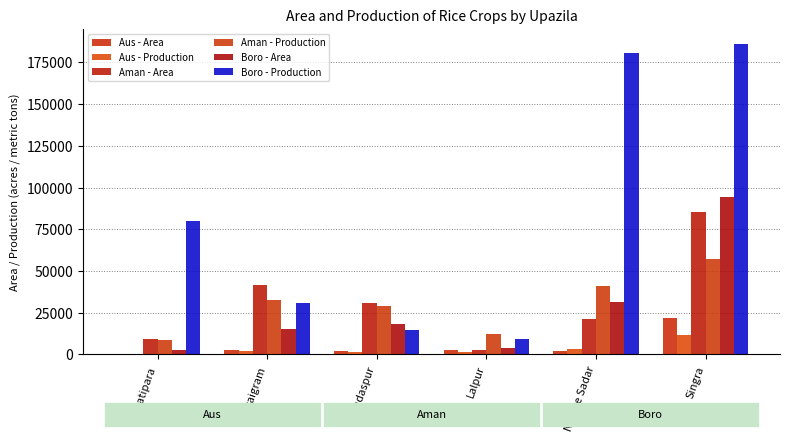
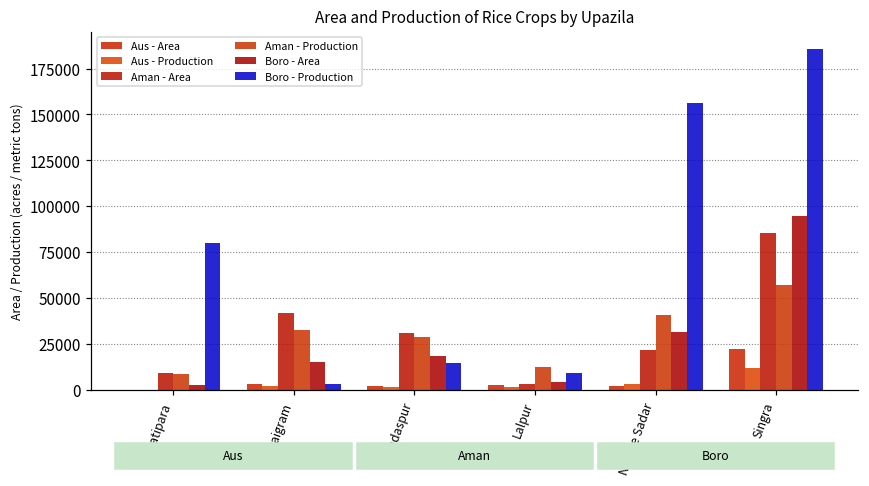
Boro - Production, Baraigram: 31000 -> 3000
Boro - Production, Natore Sadar: 180000 -> 156000
